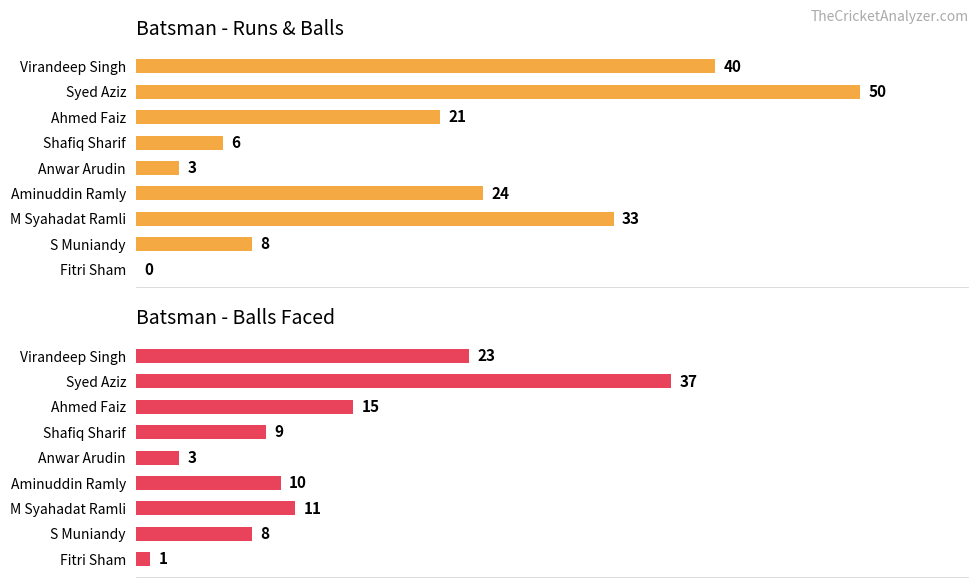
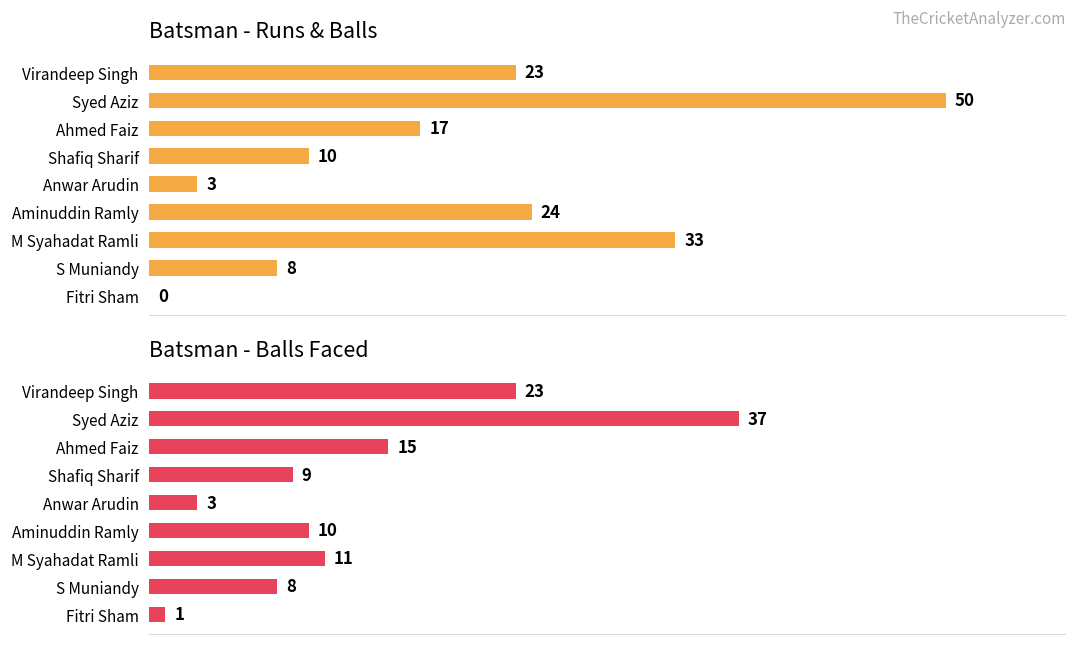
Batsman - Runs & Balls, Virandeep Singh: 40 -> 23
Batsman - Runs & Balls, Ahmed Faiz: 21 -> 17
Batsman - Runs & Balls, Shafiq Sharif: 6 -> 10
